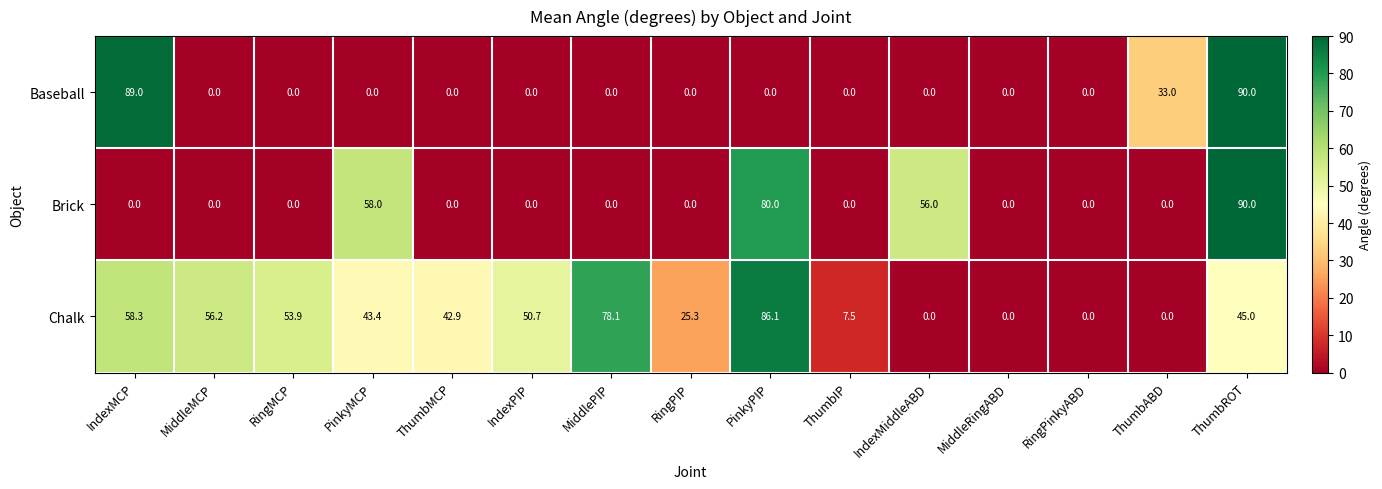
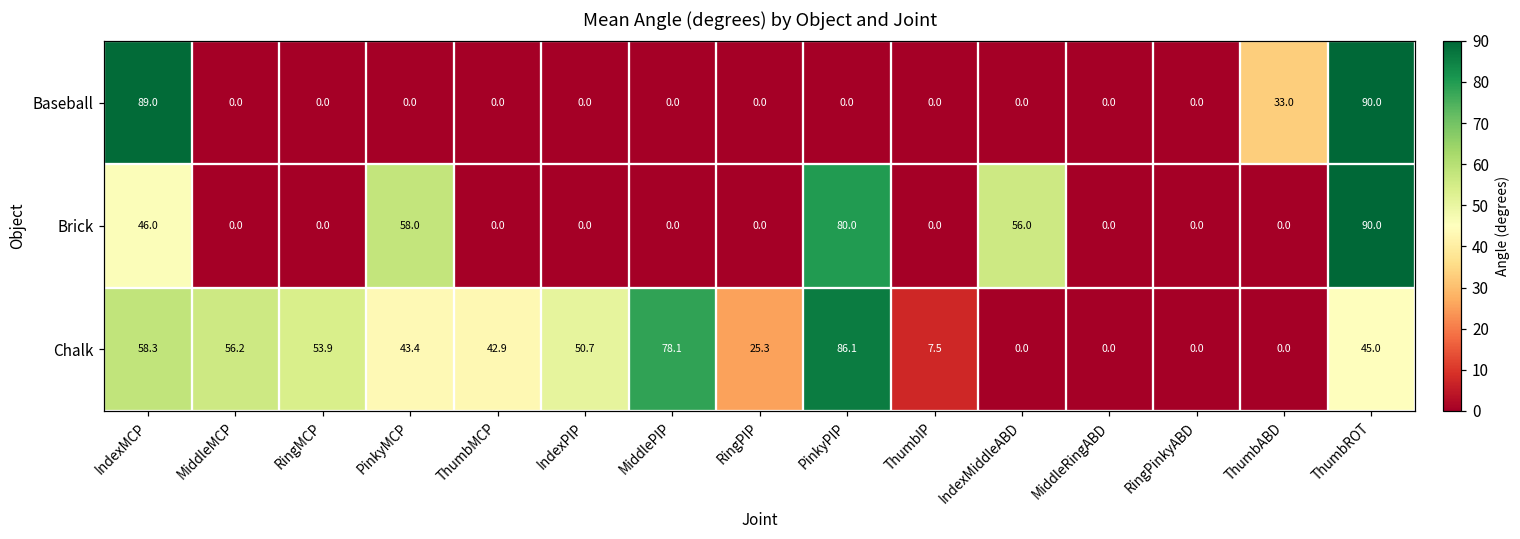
Brick, IndexMCP: 0.0 -> 46.0
